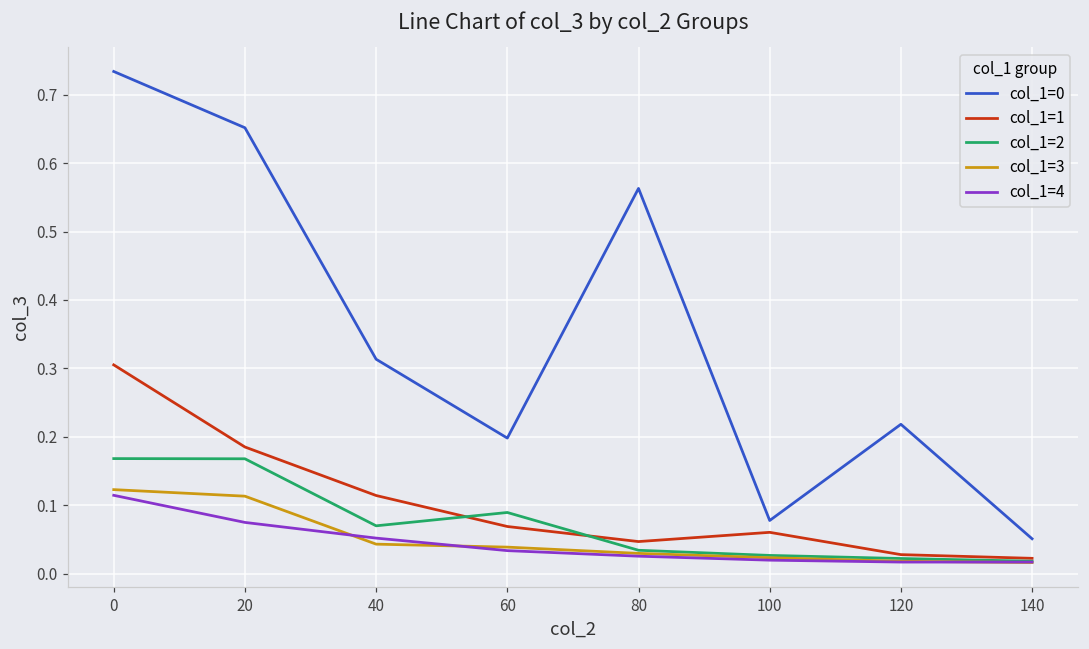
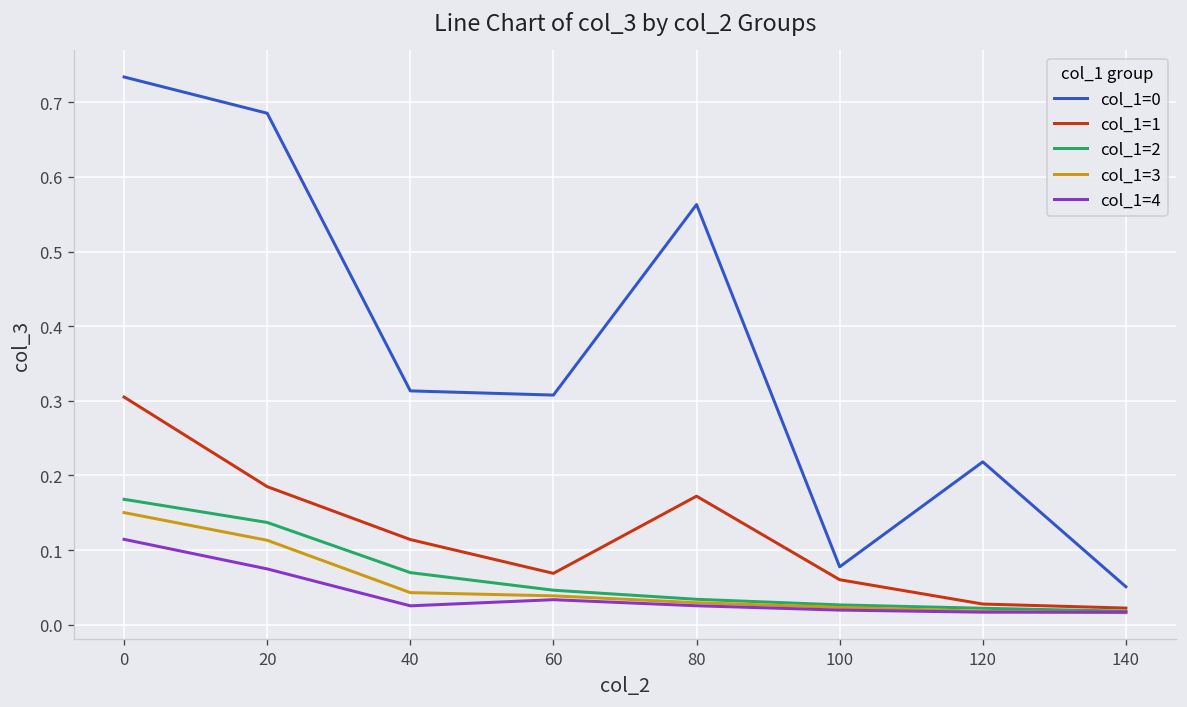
col_1=3, 0: 0.12 -> 0.15
col_1=0, 20: 0.65 -> 0.69
col_1=2, 20: 0.17 -> 0.14
col_1=4, 40: 0.05 -> 0.03
col_1=0, 60: 0.20 -> 0.31
col_1=2, 60: 0.09 -> 0.05
col_1=1, 80: 0.05 -> 0.17
